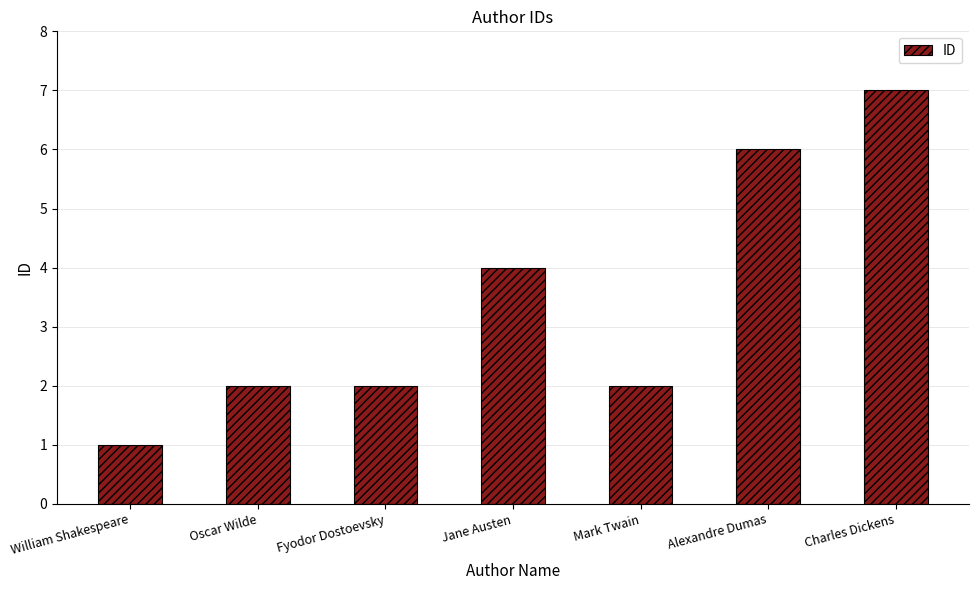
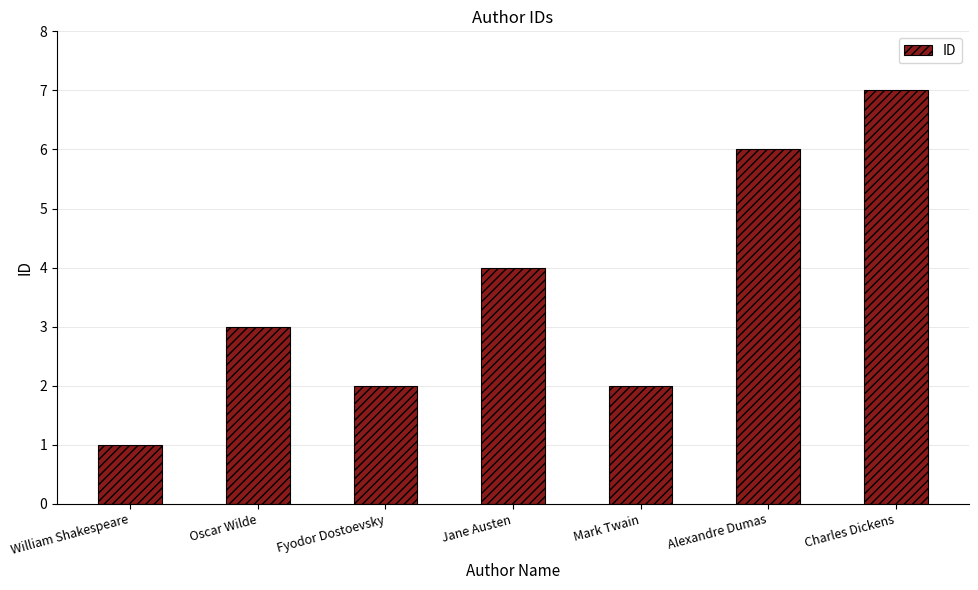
Oscar Wilde: 2 -> 3
